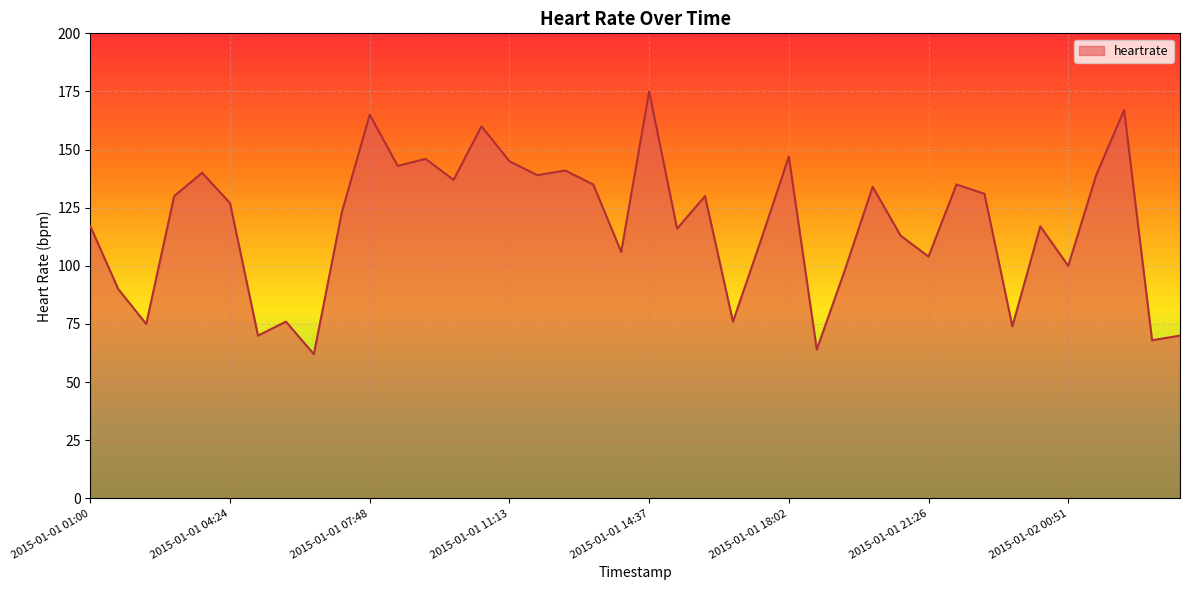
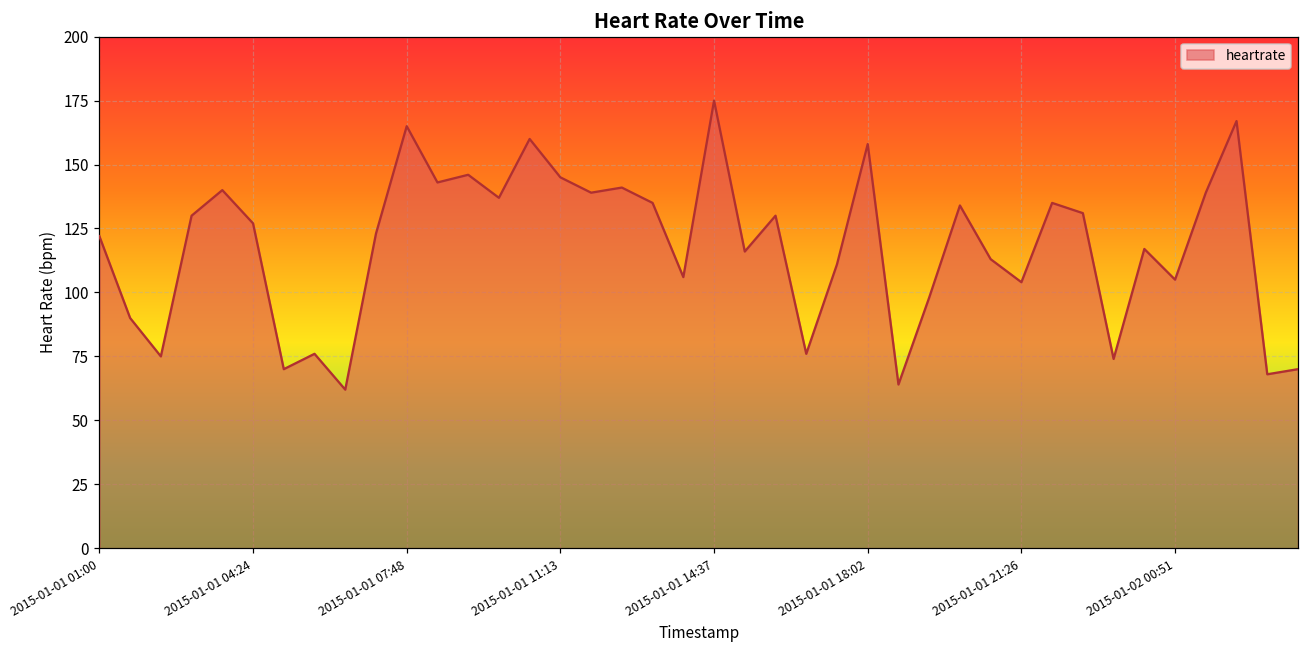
2015-01-01 01:00: 117 -> 122
2015-01-01 18:02: 147 -> 158
2015-01-02 00:51: 100 -> 105
